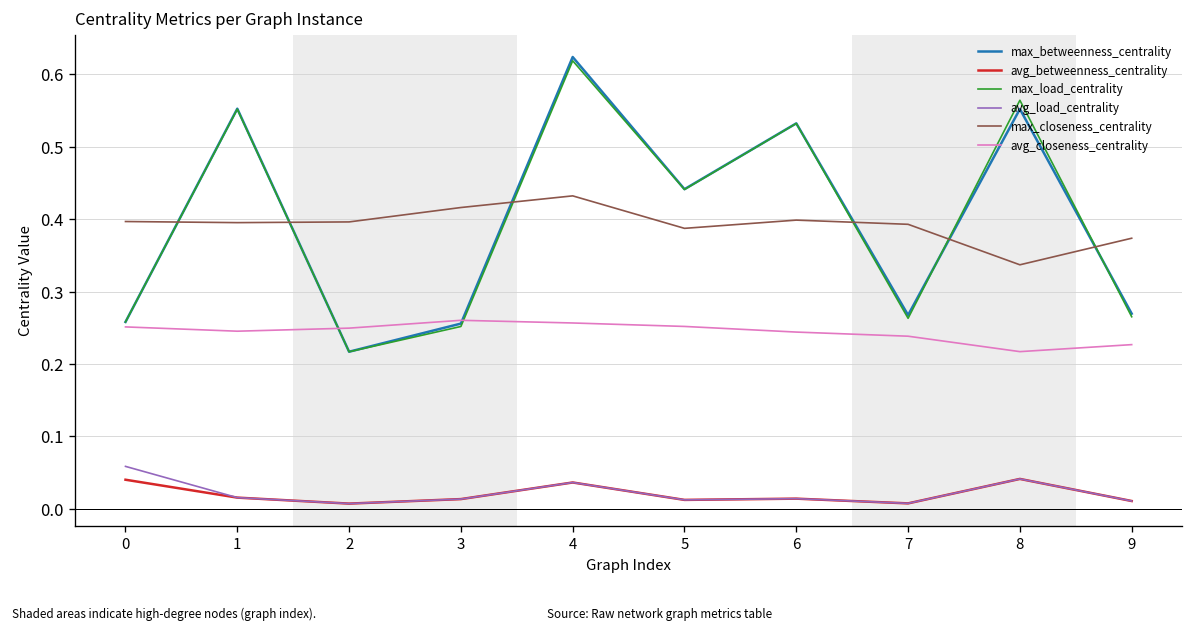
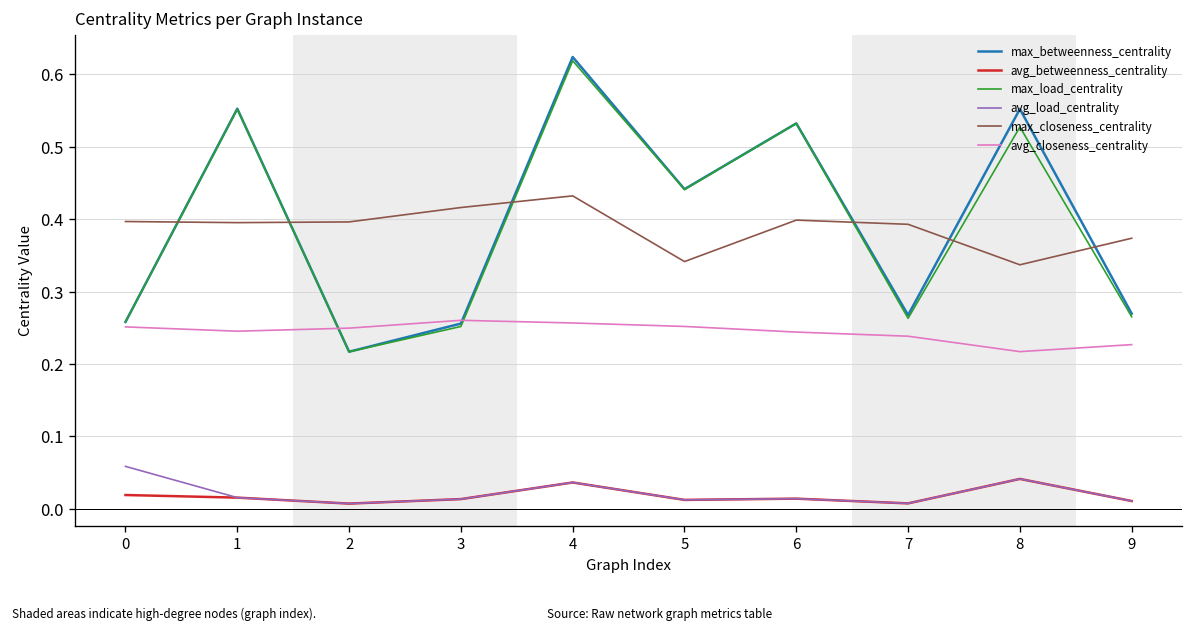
avg_betweenness_centrality, 0: 0.04 -> 0.02
max_closeness_centrality, 5: 0.39 -> 0.34
max_load_centrality, 8: 0.56 -> 0.53
